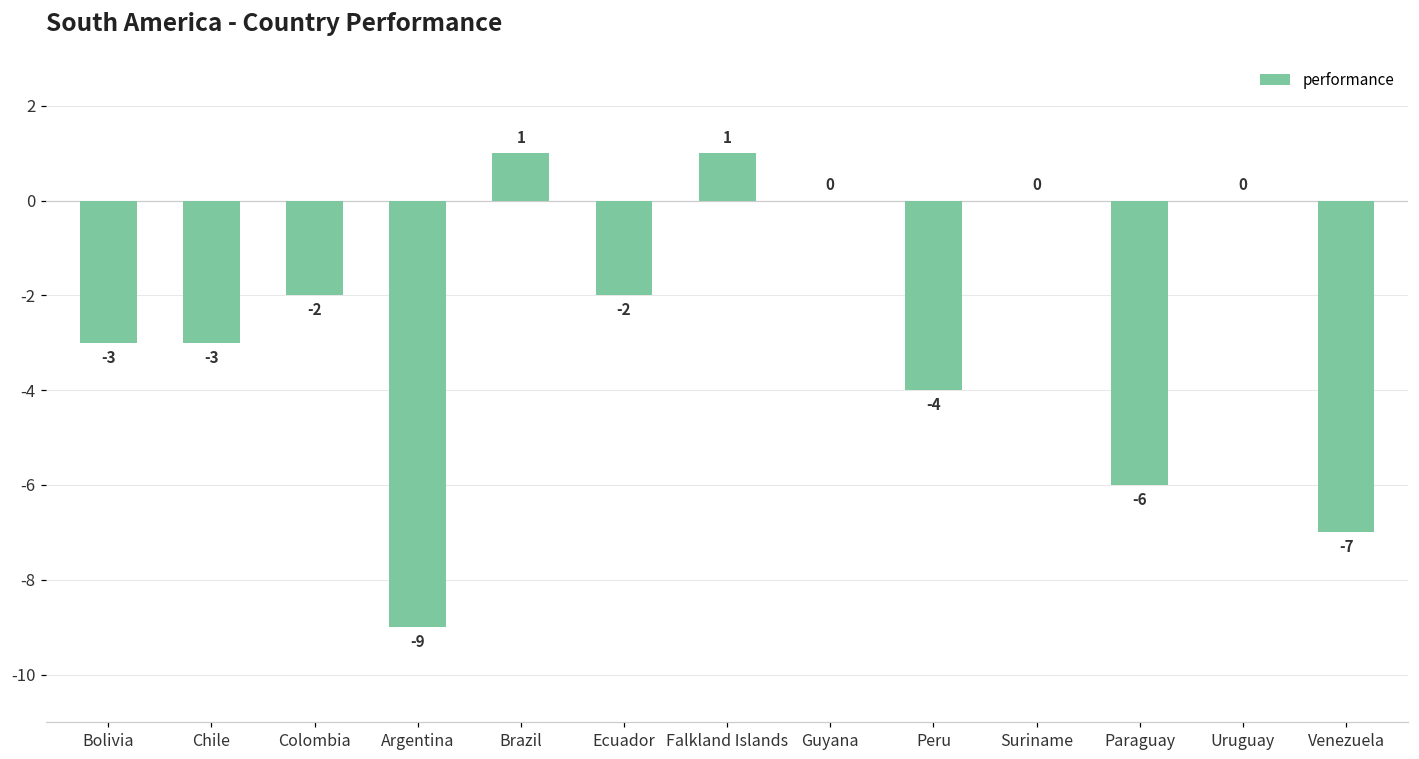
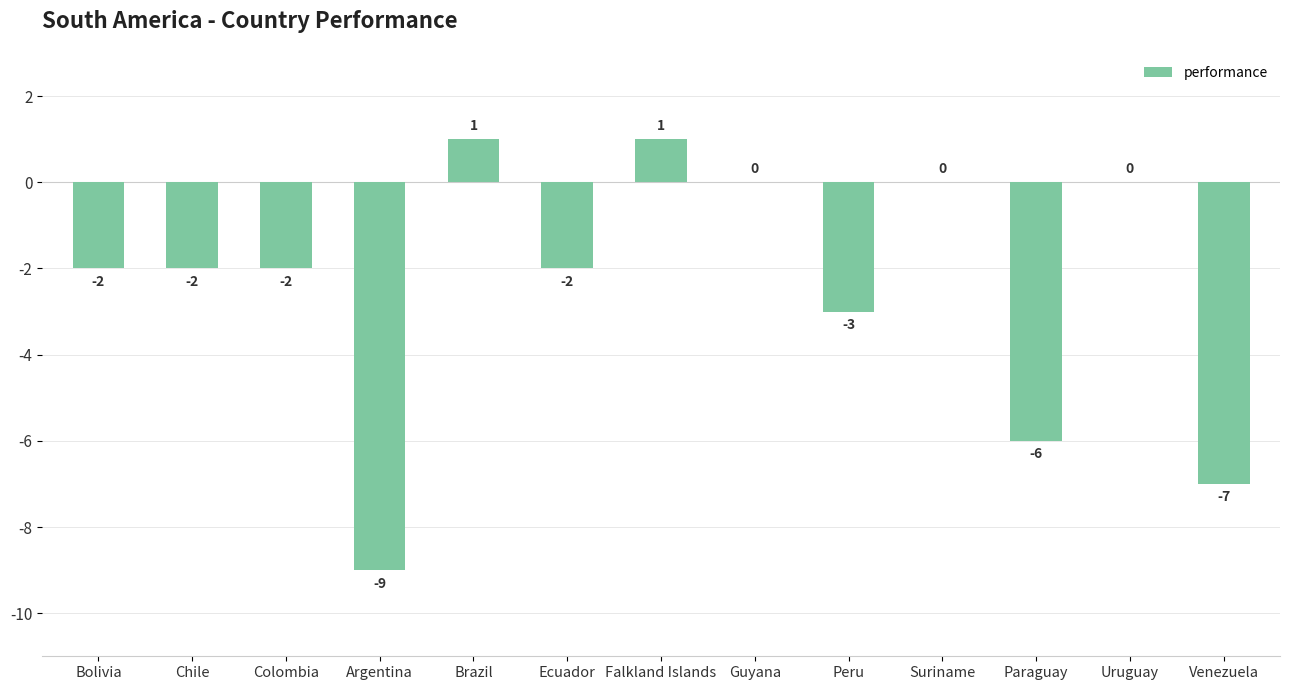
Bolivia: -3 -> -2
Chile: -3 -> -2
Peru: -4 -> -3
